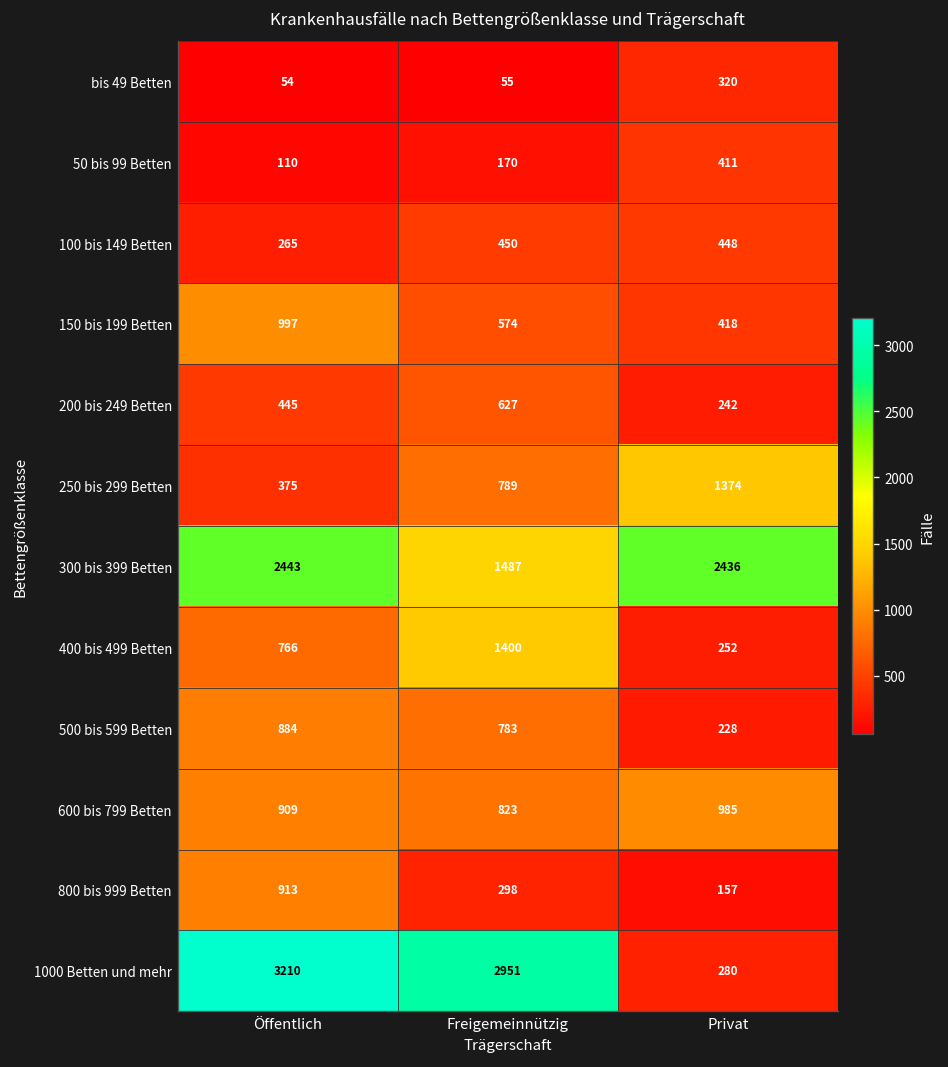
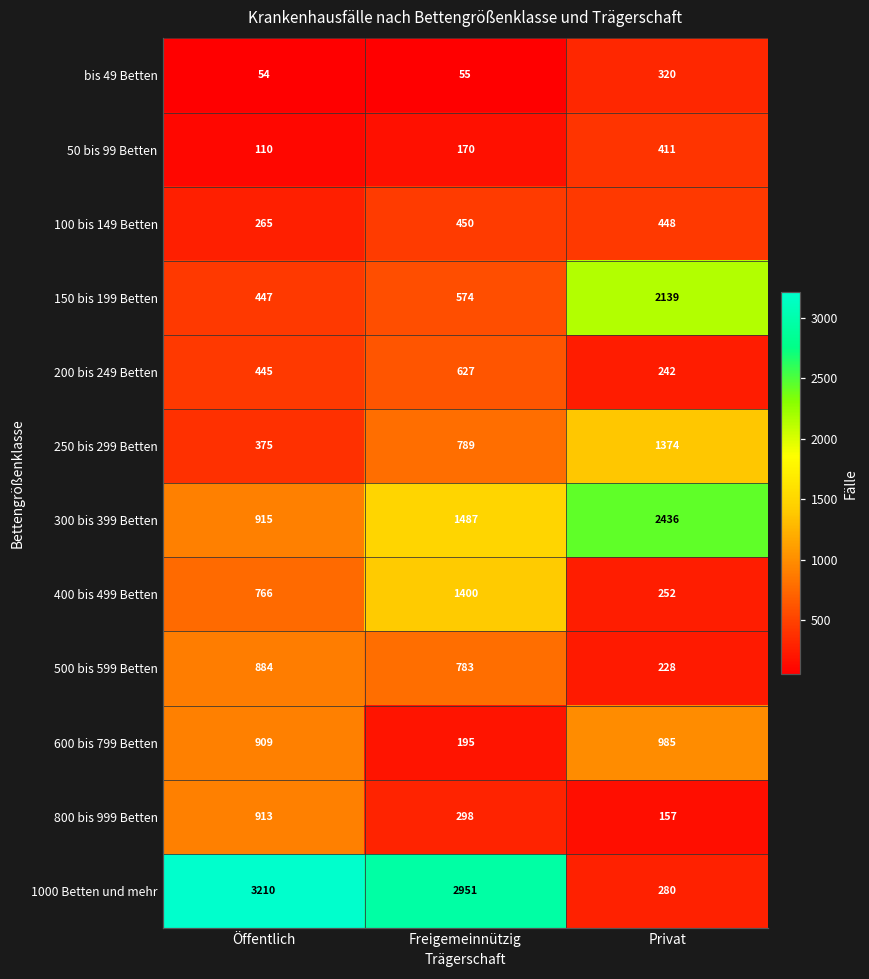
150 bis 199 Betten, Öffentlich: 997 -> 447
150 bis 199 Betten, Privat: 418 -> 2139
300 bis 399 Betten, Öffentlich: 2443 -> 915
600 bis 799 Betten, Freigemeinnützig: 823 -> 195
